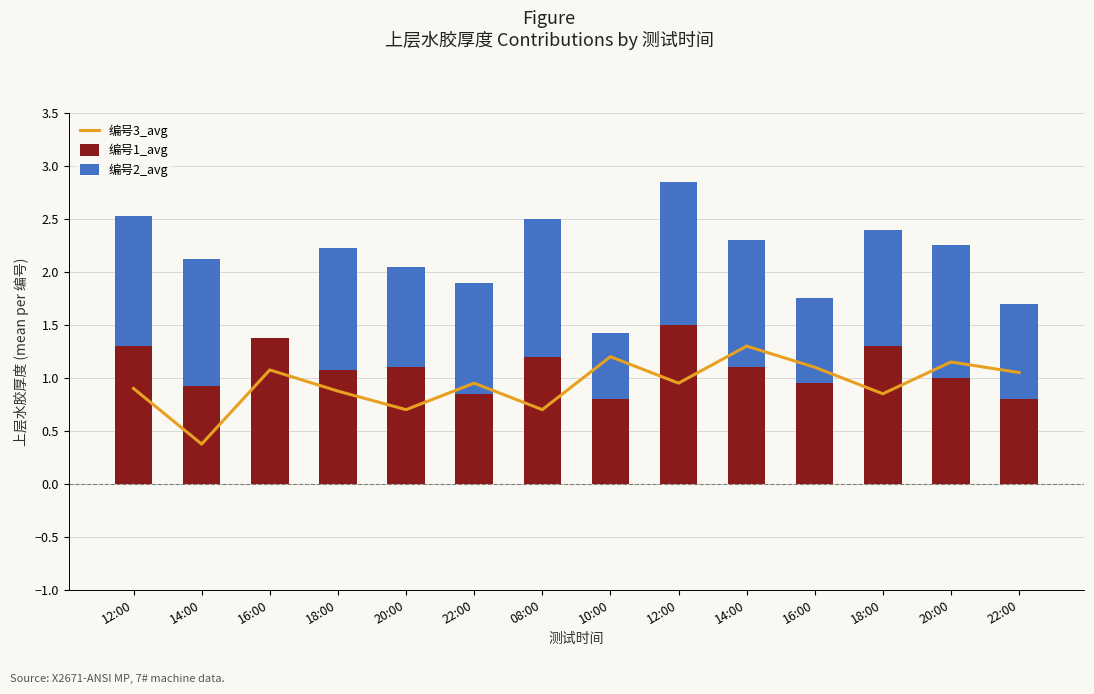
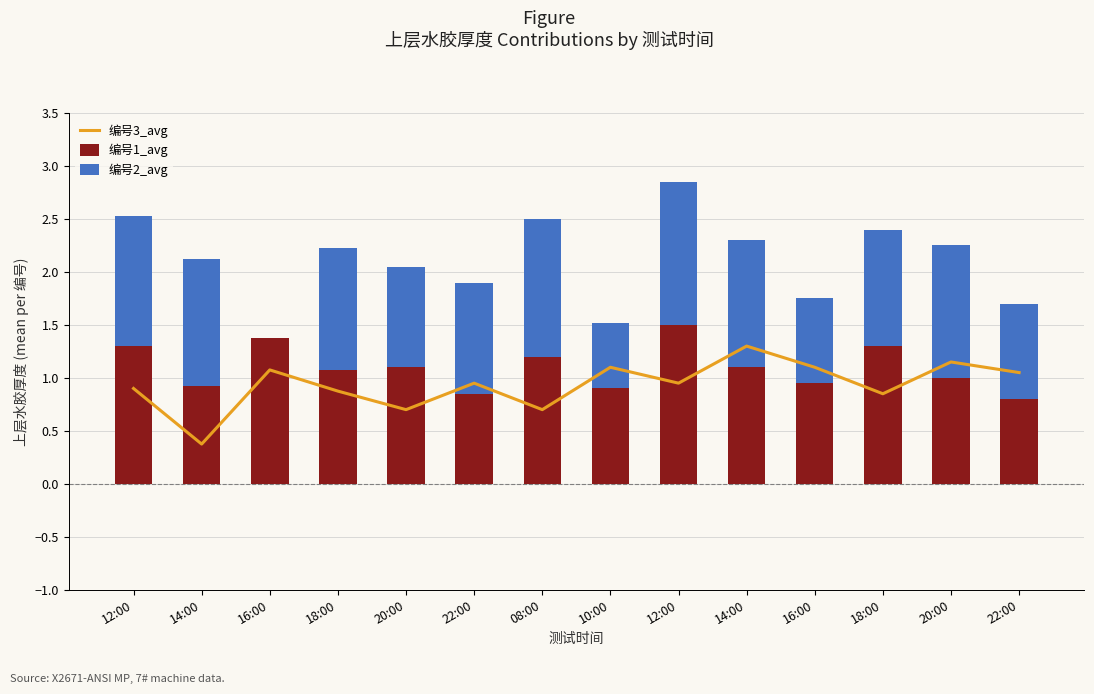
编号3_avg, 10:00: 1.20 -> 1.10
编号1_avg, 10:00: 0.80 -> 0.90
